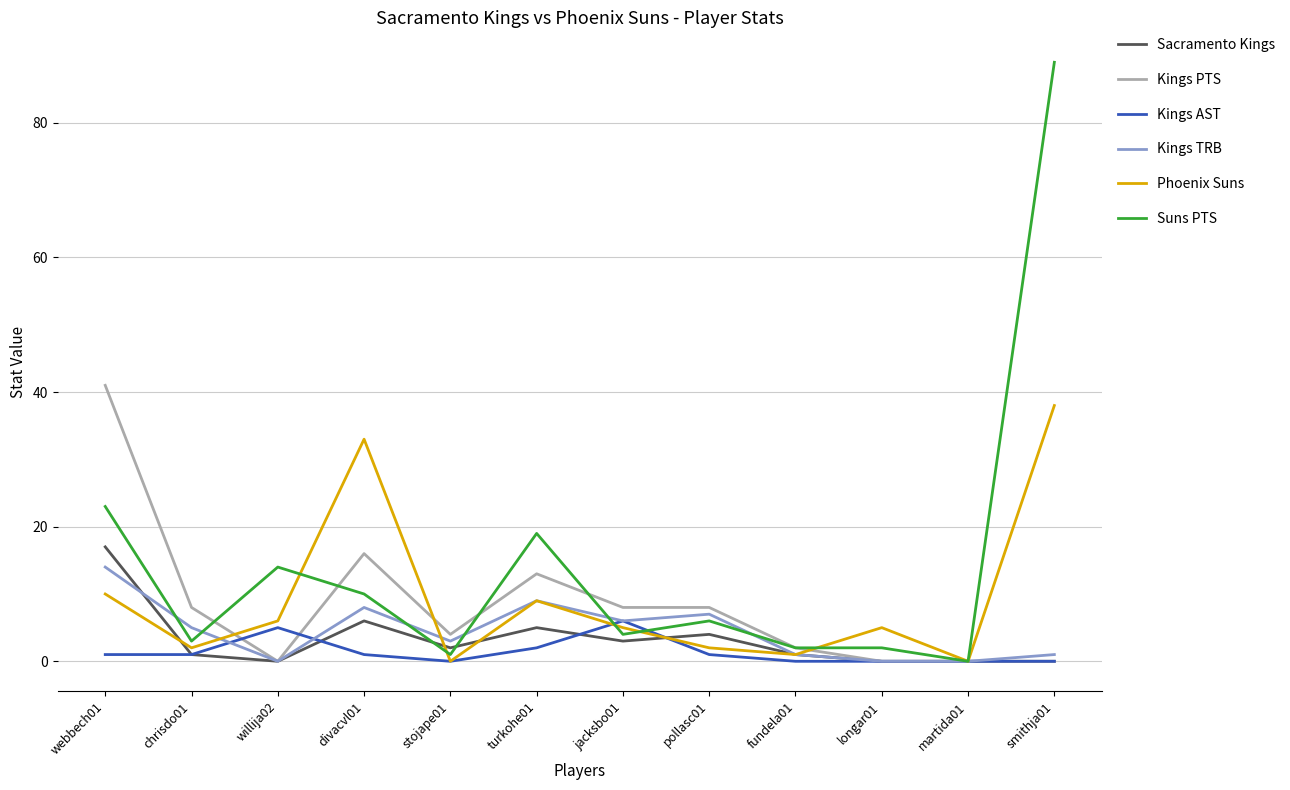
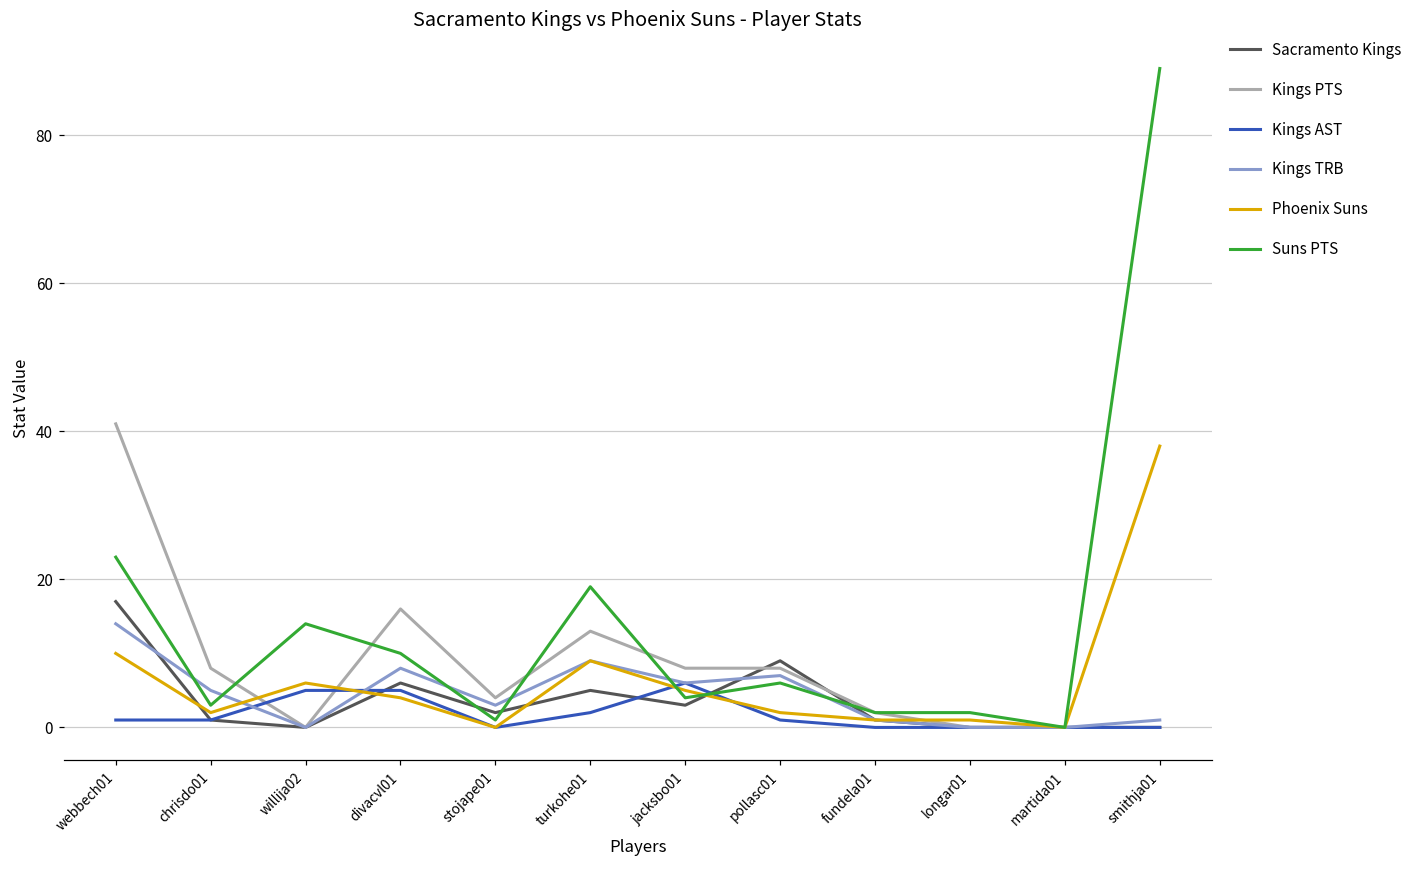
Kings AST, divacvl01: 1 -> 5
Phoenix Suns, divacvl01: 33 -> 4
Sacramento Kings, pollasc01: 4 -> 9
Phoenix Suns, longar01: 5 -> 1
